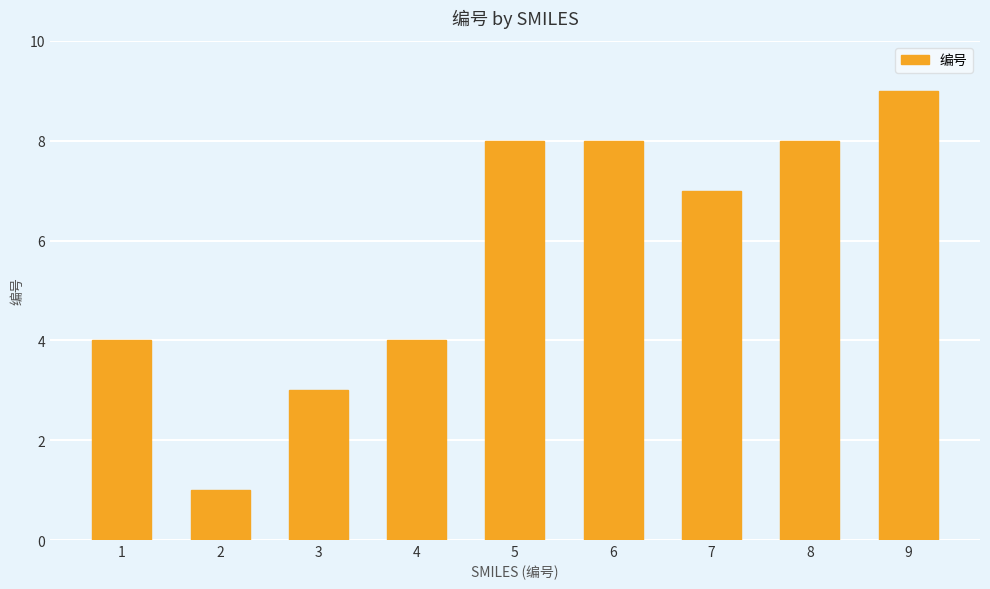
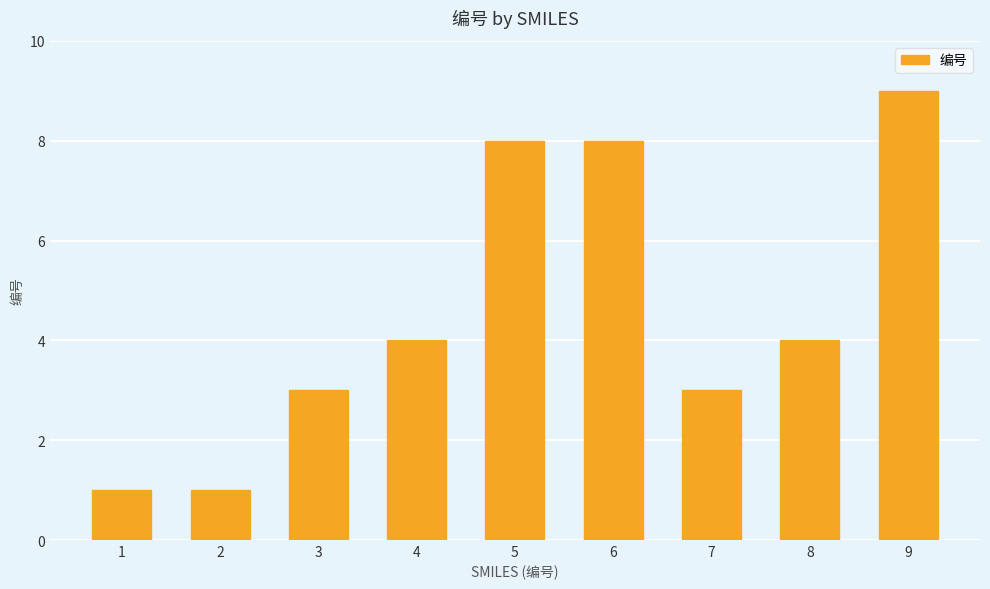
1: 4 -> 1
7: 7 -> 3
8: 8 -> 4
